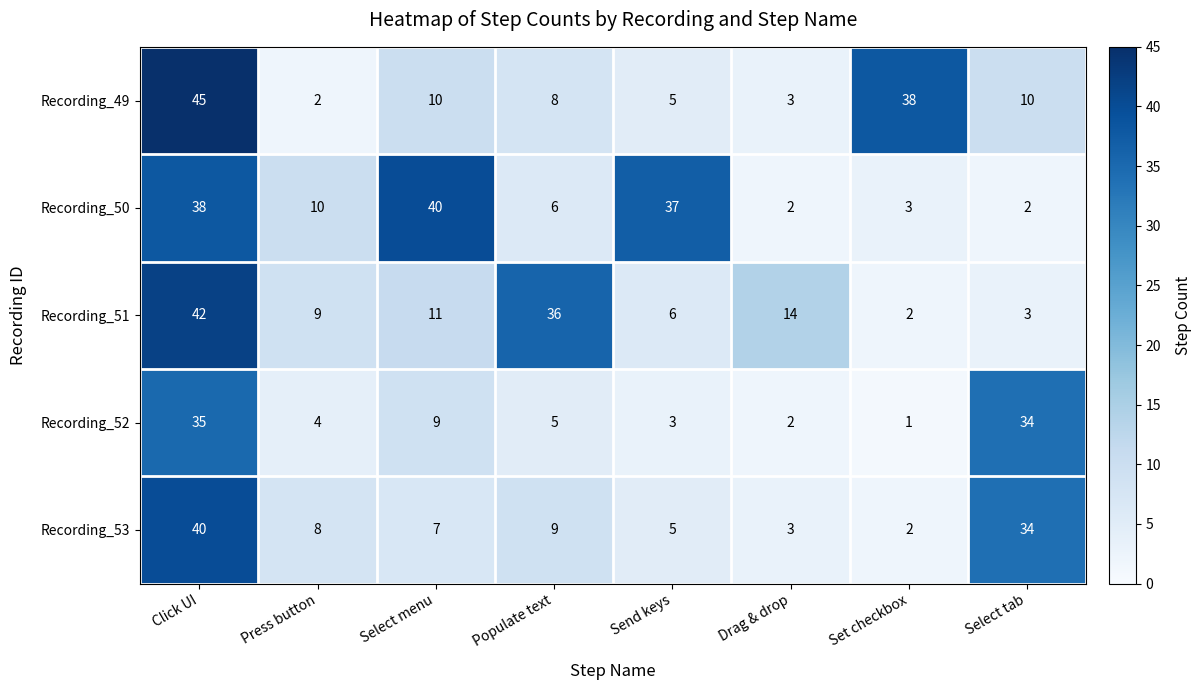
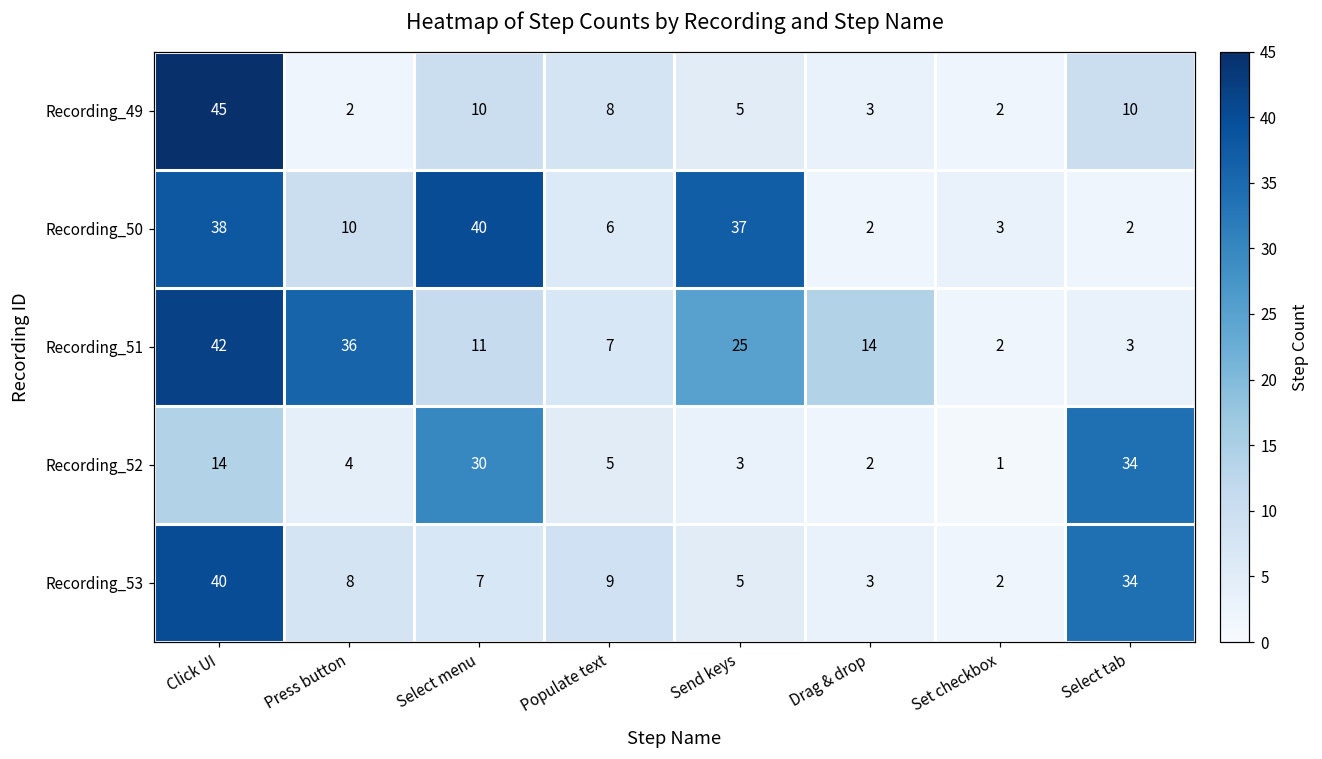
Recording_49, Set checkbox: 38 -> 2
Recording_51, Press button: 9 -> 36
Recording_51, Populate text: 36 -> 7
Recording_51, Send keys: 6 -> 25
Recording_52, Click UI: 35 -> 14
Recording_52, Select menu: 9 -> 30
